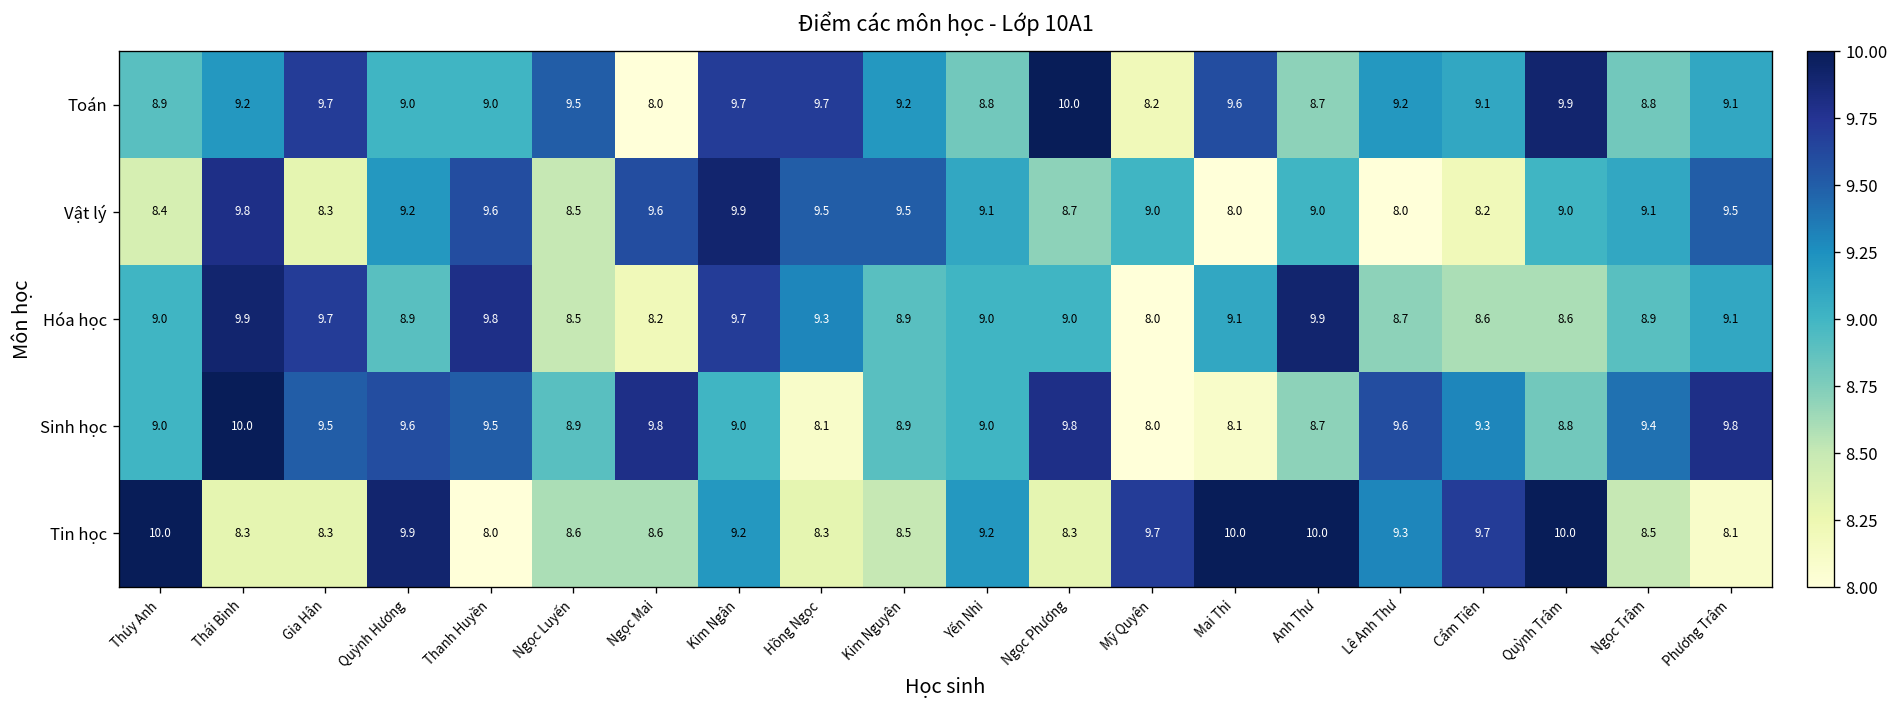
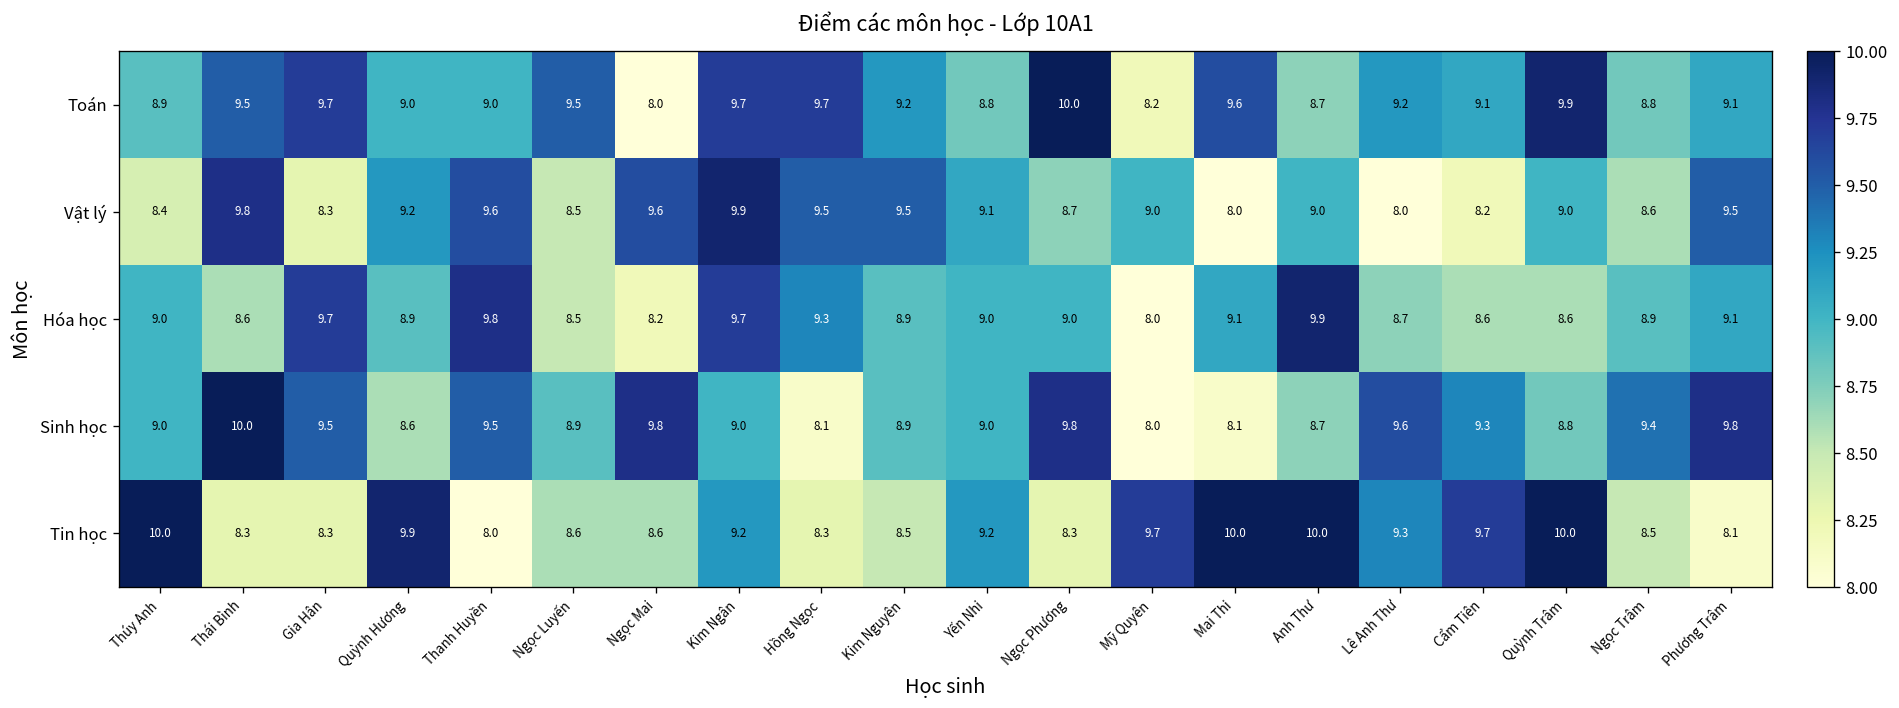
Toán, Thái Bình: 9.2 -> 9.5
Vật lý, Ngọc Trâm: 9.1 -> 8.6
Hóa học, Thái Bình: 9.9 -> 8.6
Sinh học, Quỳnh Hương: 9.6 -> 8.6
